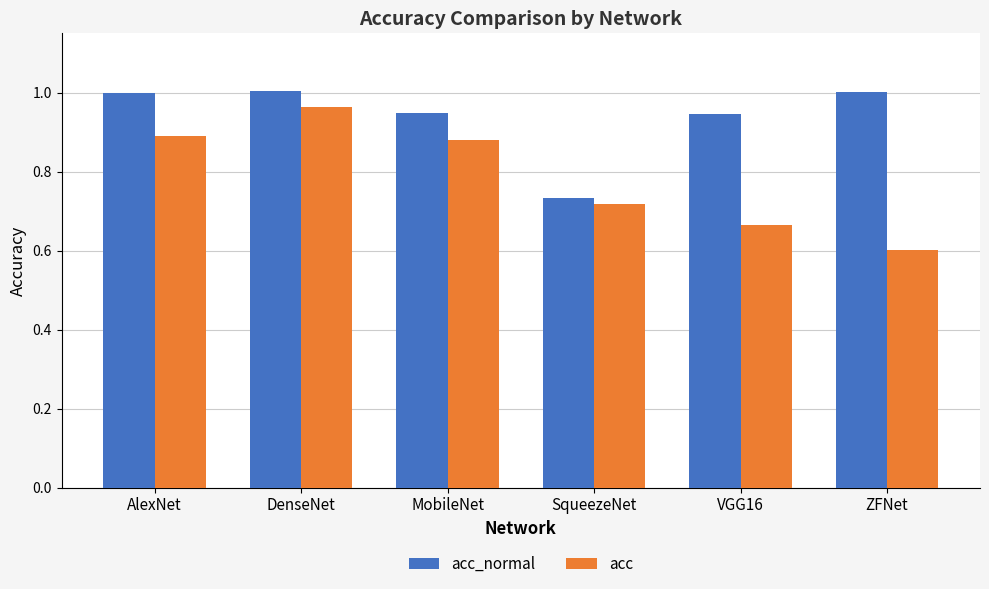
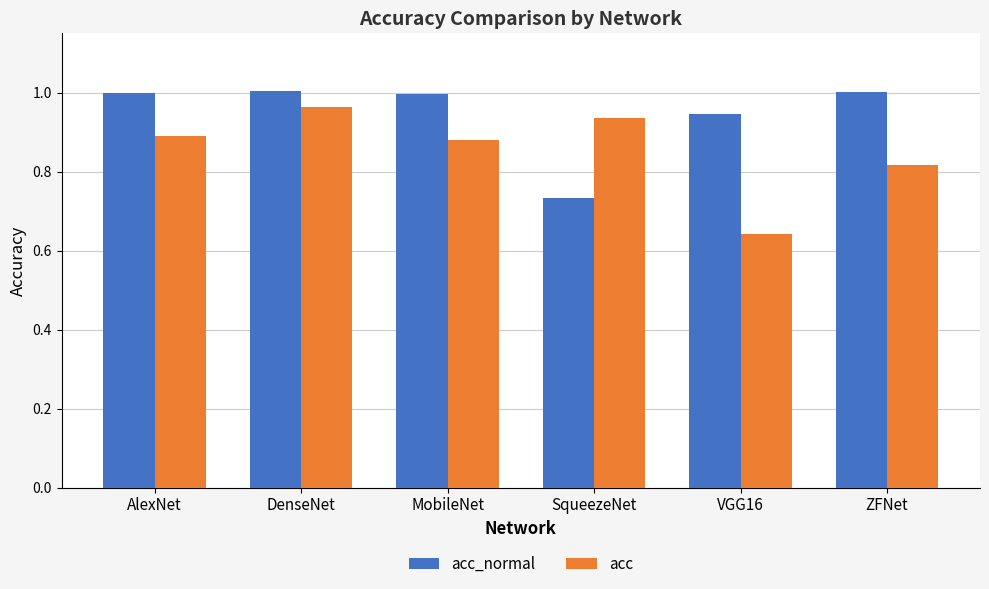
acc_normal, MobileNet: 0.95 -> 1.00
acc, SqueezeNet: 0.72 -> 0.94
acc, VGG16: 0.66 -> 0.64
acc, ZFNet: 0.60 -> 0.82
